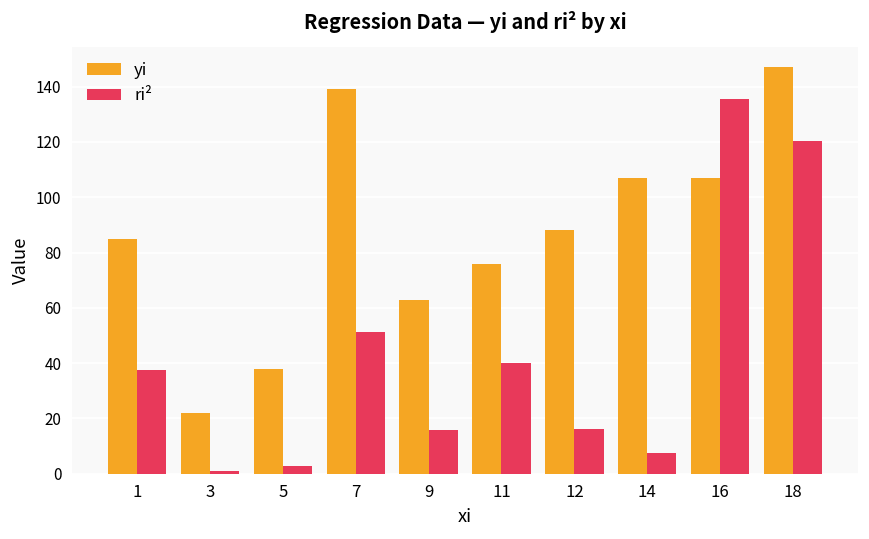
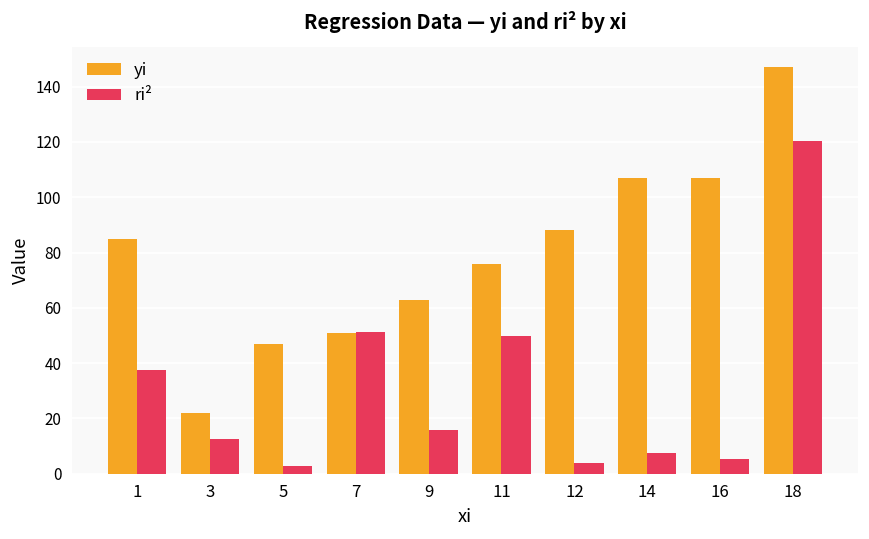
ri², 3: 1 -> 13
yi, 5: 38 -> 47
yi, 7: 139 -> 51
ri², 11: 40 -> 50
ri², 12: 16 -> 4
ri², 16: 135 -> 5
